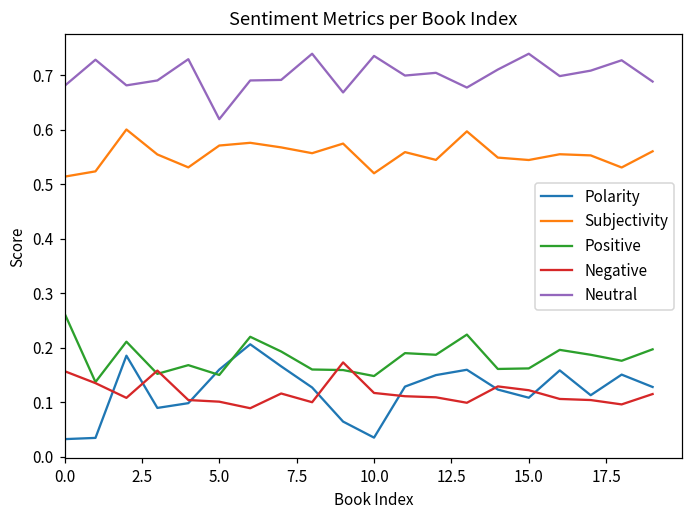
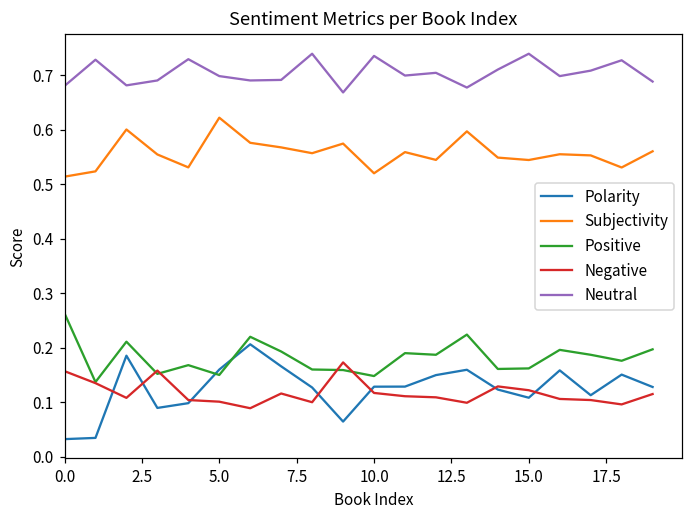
Subjectivity, 5.0: 0.57 -> 0.62
Neutral, 5.0: 0.62 -> 0.70
Polarity, 10.0: 0.04 -> 0.13
